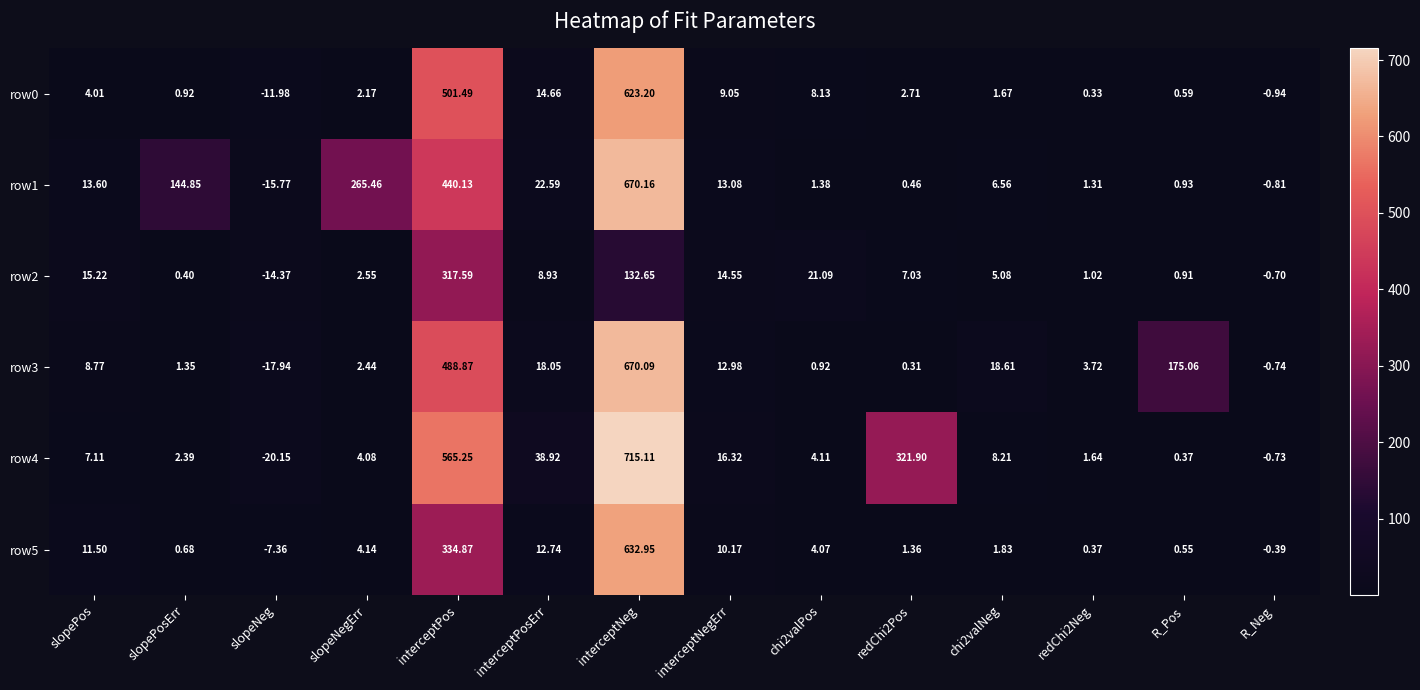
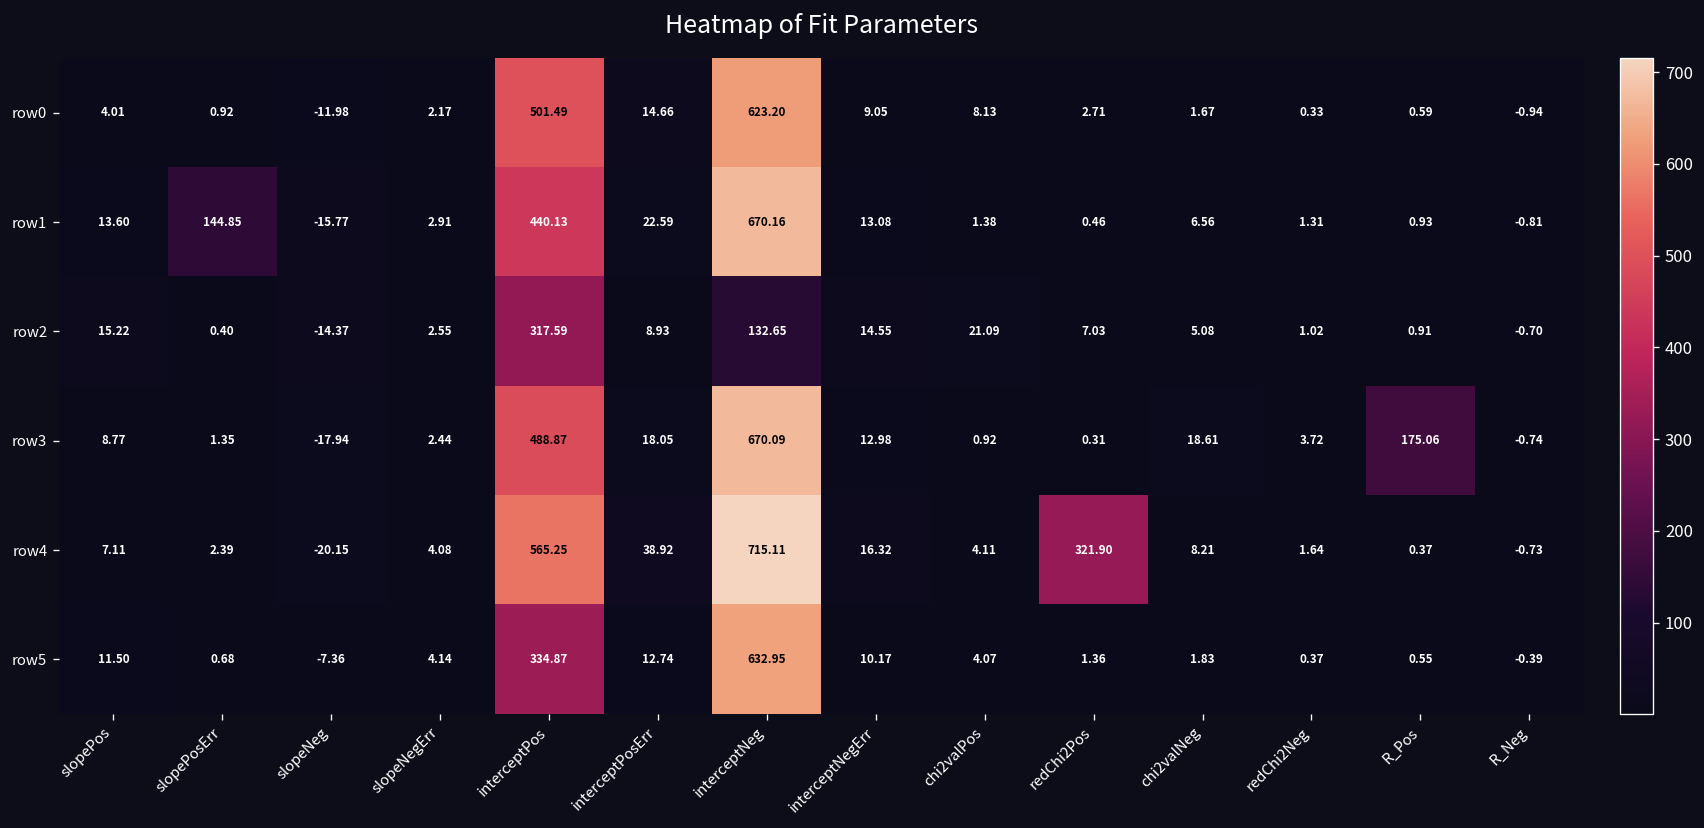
row1, slopeNegErr: 265.46 -> 2.91
